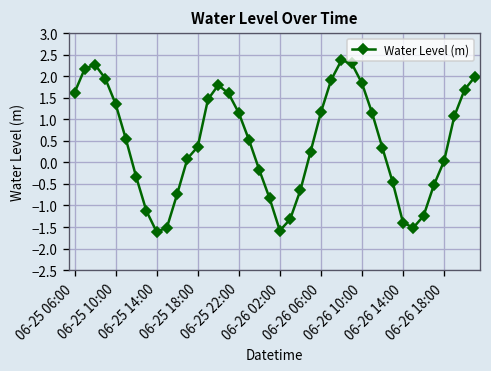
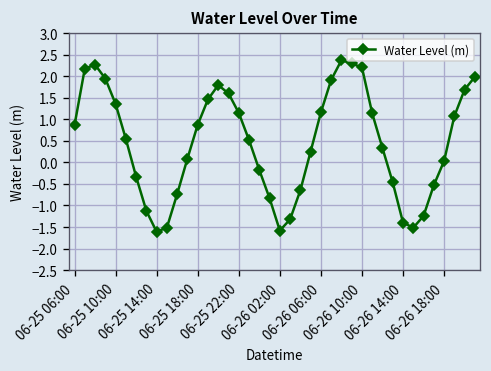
06-25 06:00: 1.6 -> 0.9
06-25 18:00: 0.4 -> 0.9
06-26 10:00: 1.8 -> 2.2
